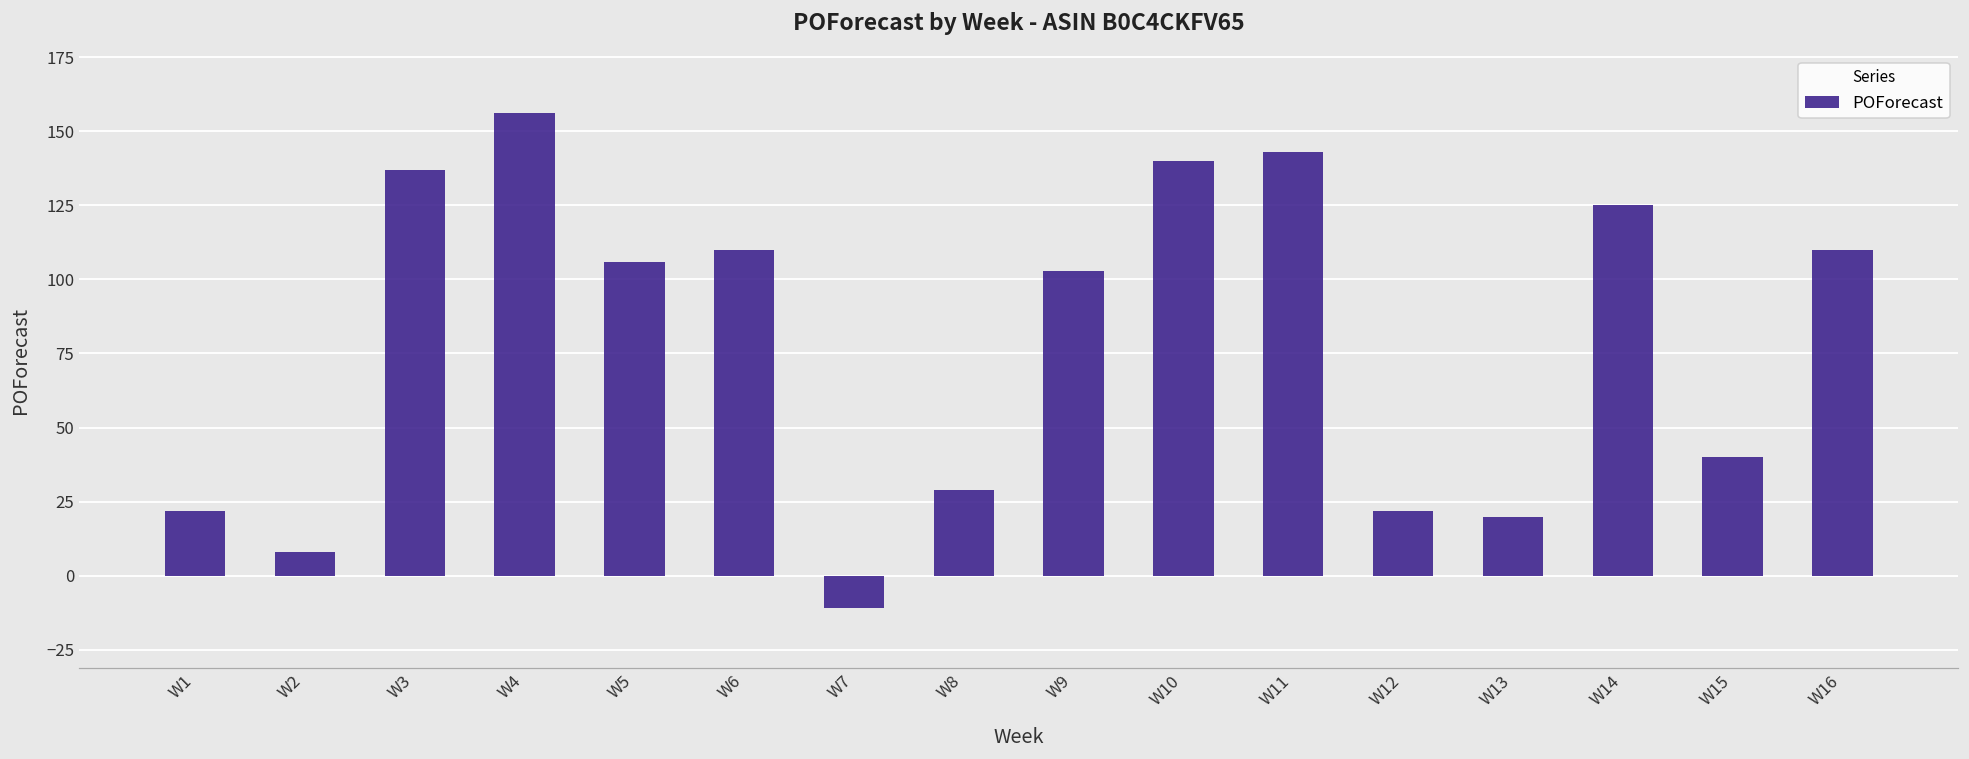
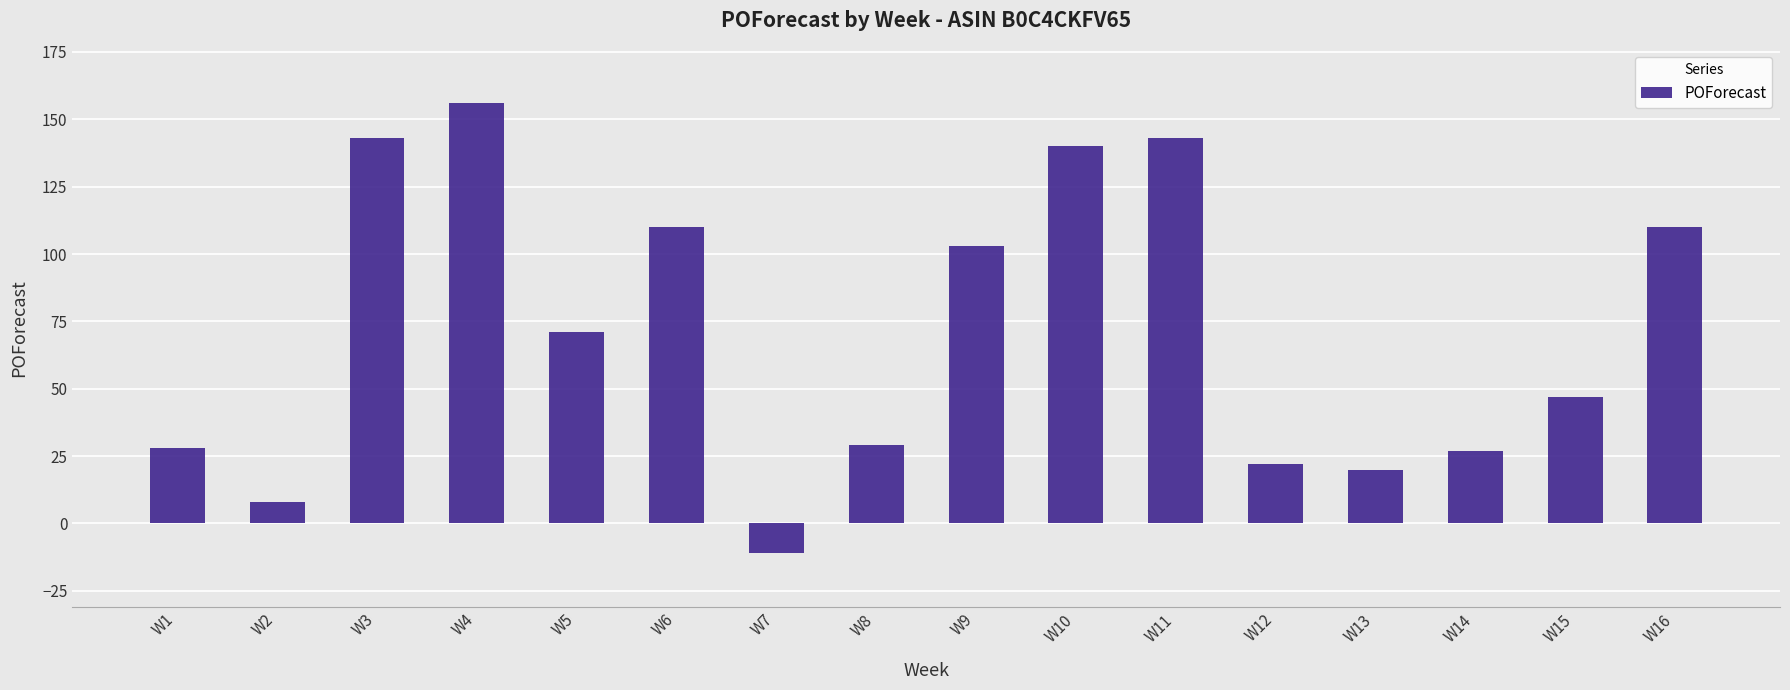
W1: 22 -> 28
W3: 137 -> 143
W5: 106 -> 71
W14: 125 -> 27
W15: 40 -> 47
